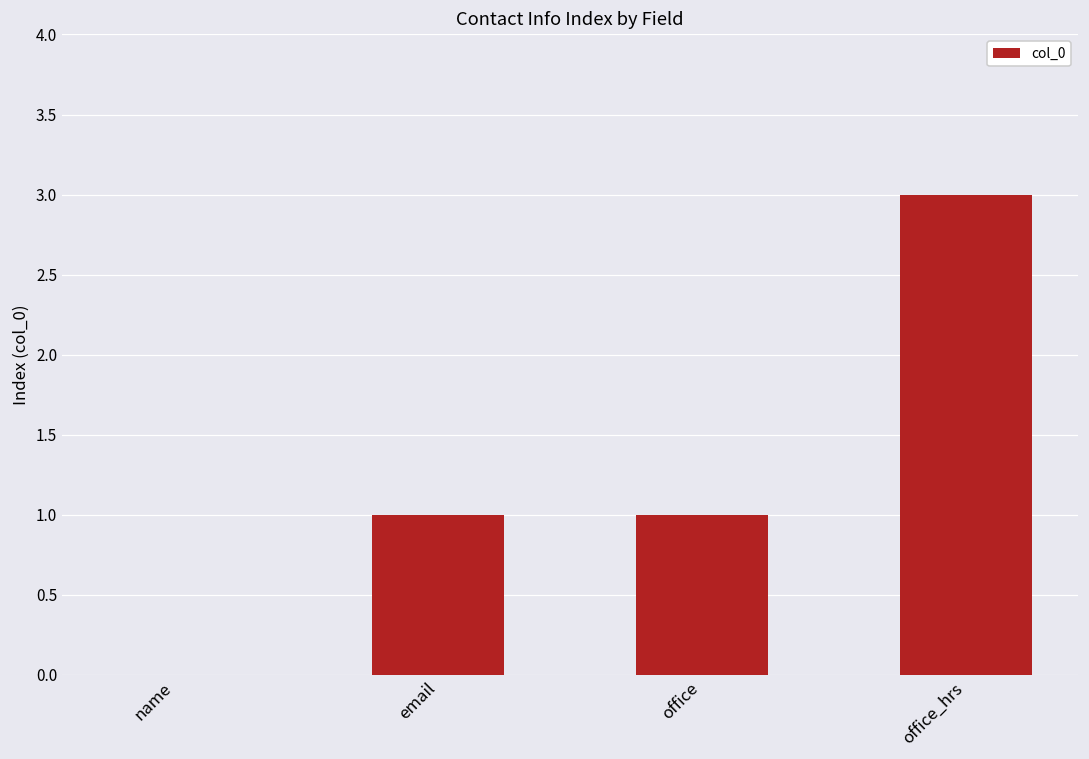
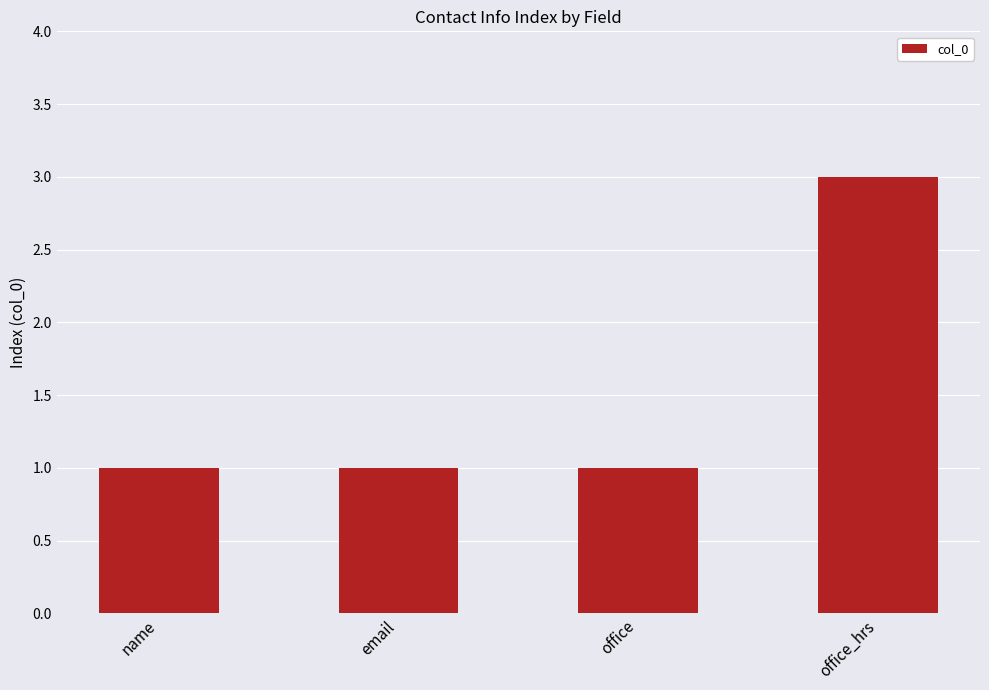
name: 0 -> 1
